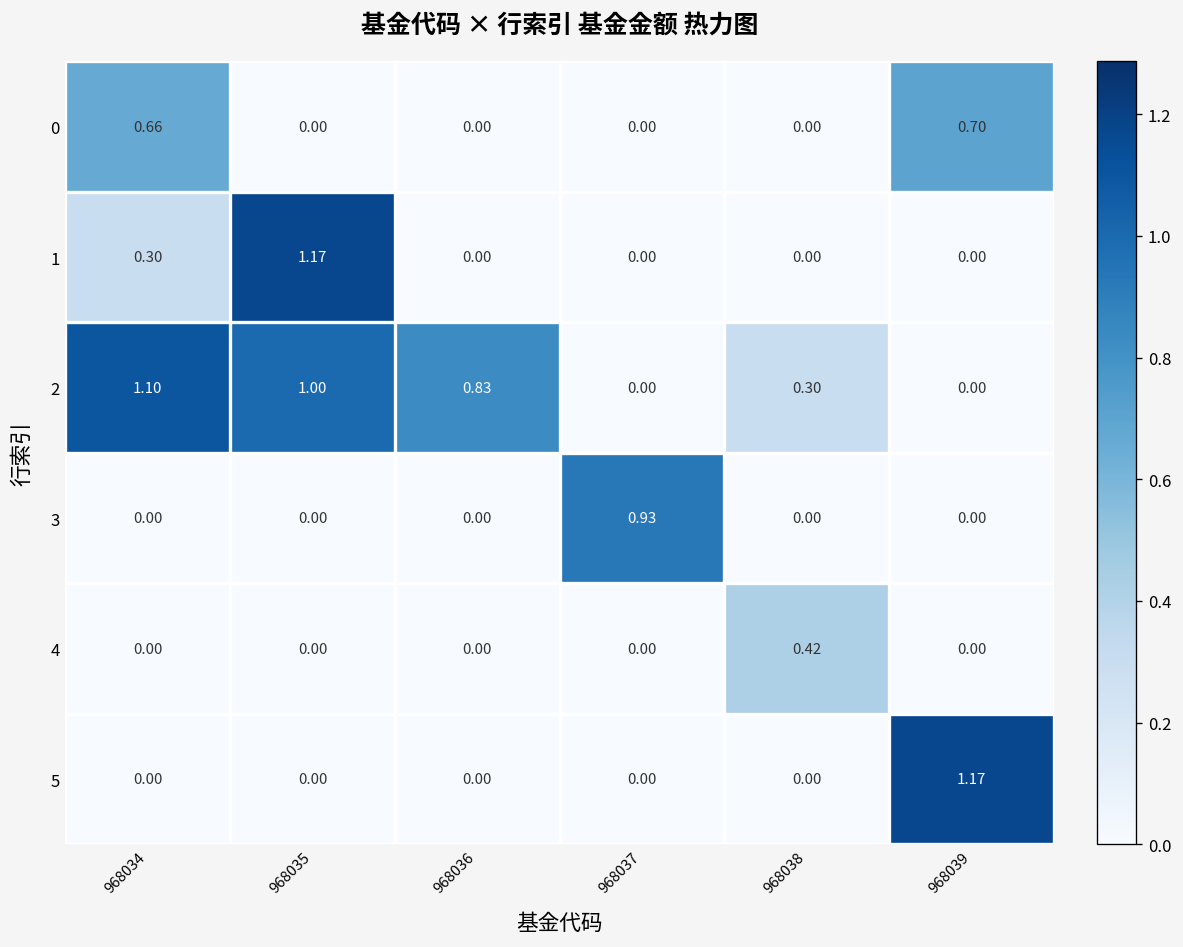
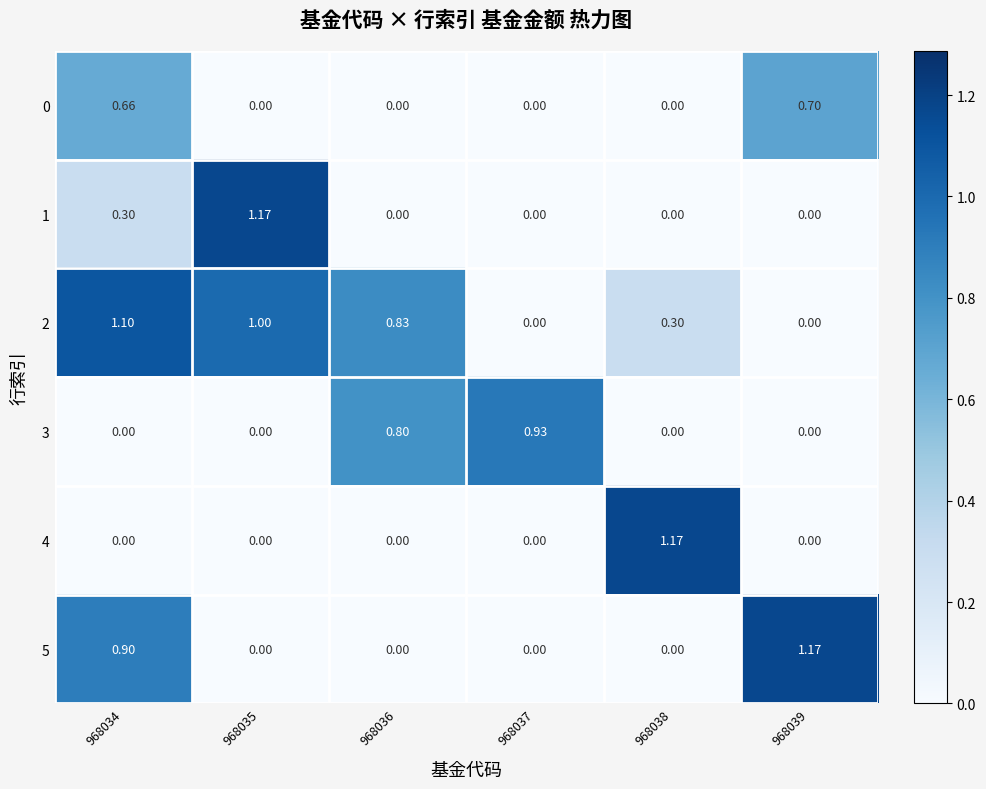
3, 968036: 0.00 -> 0.80
4, 968038: 0.42 -> 1.17
5, 968034: 0.00 -> 0.90
